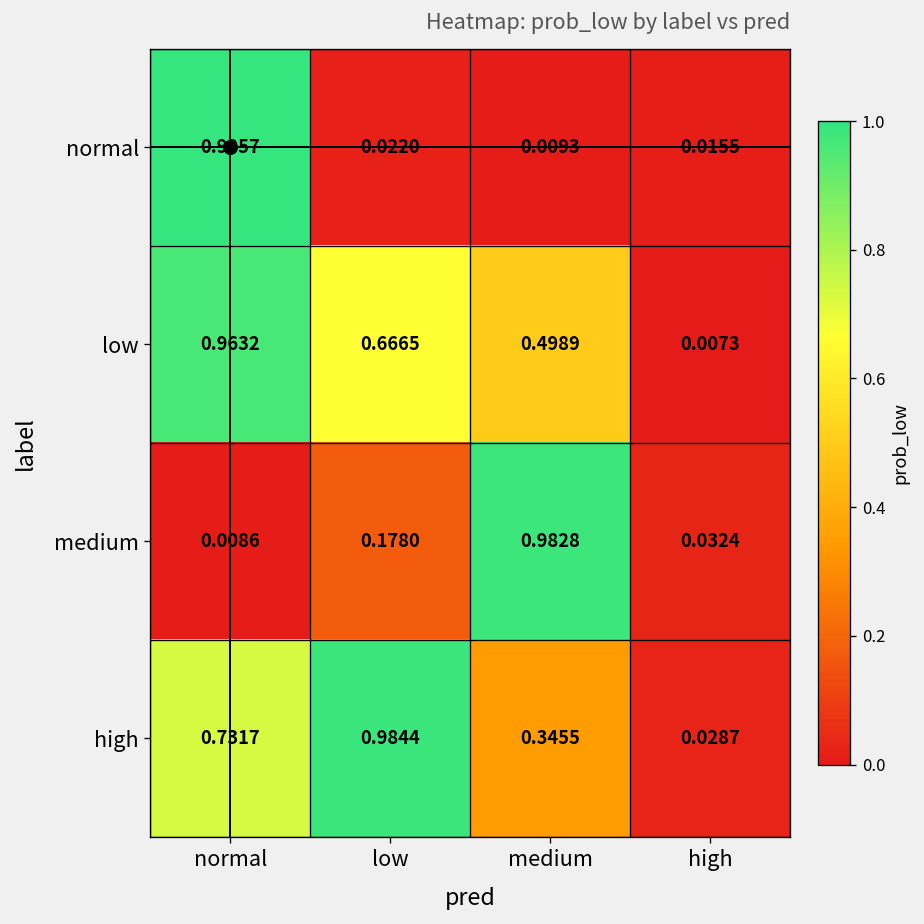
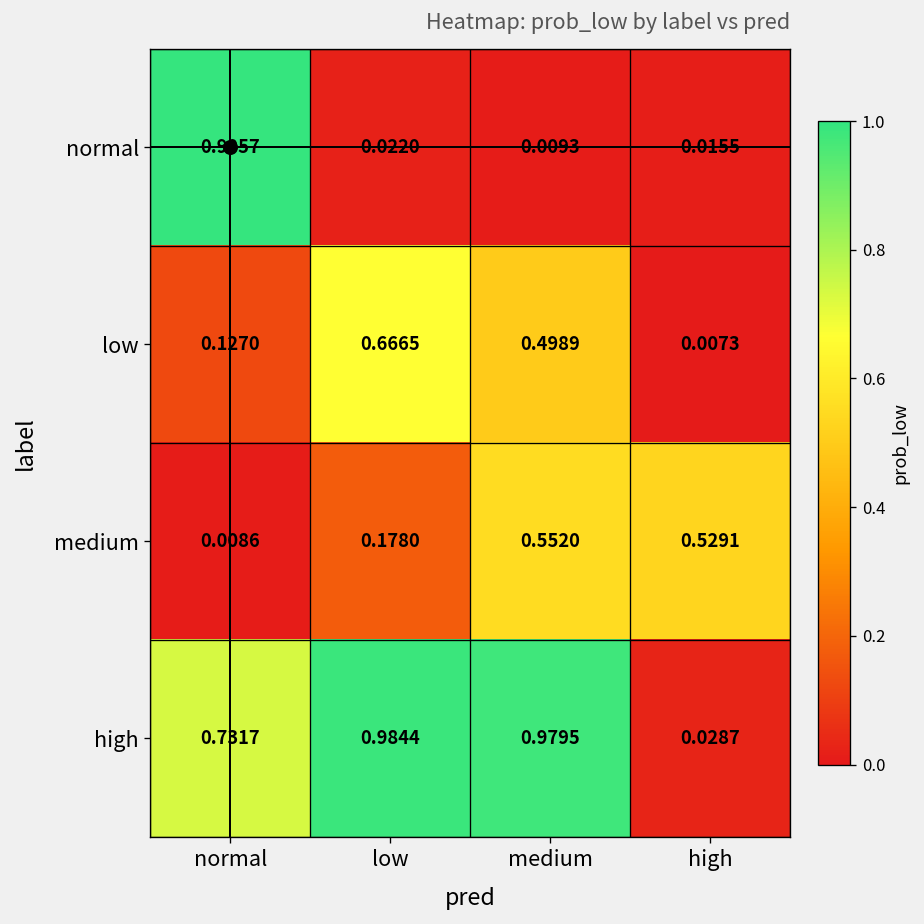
low, normal: 0.9632 -> 0.1270
medium, medium: 0.9828 -> 0.5520
medium, high: 0.0324 -> 0.5291
high, medium: 0.3455 -> 0.9795
